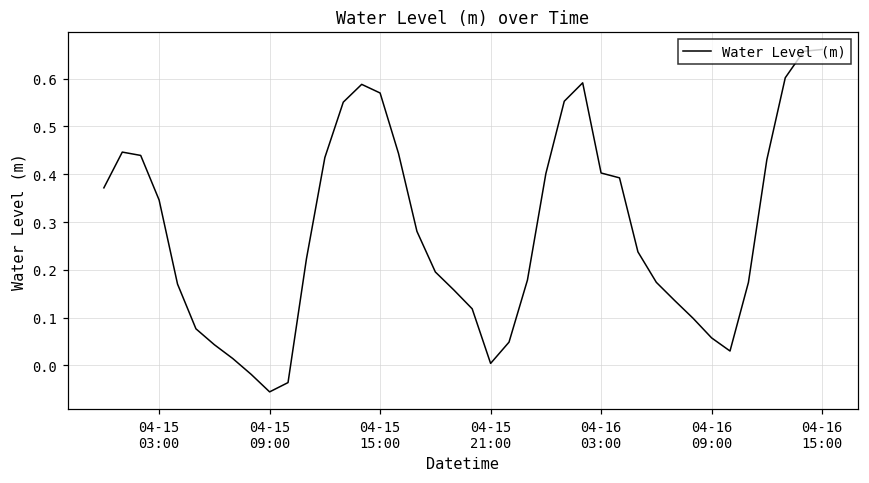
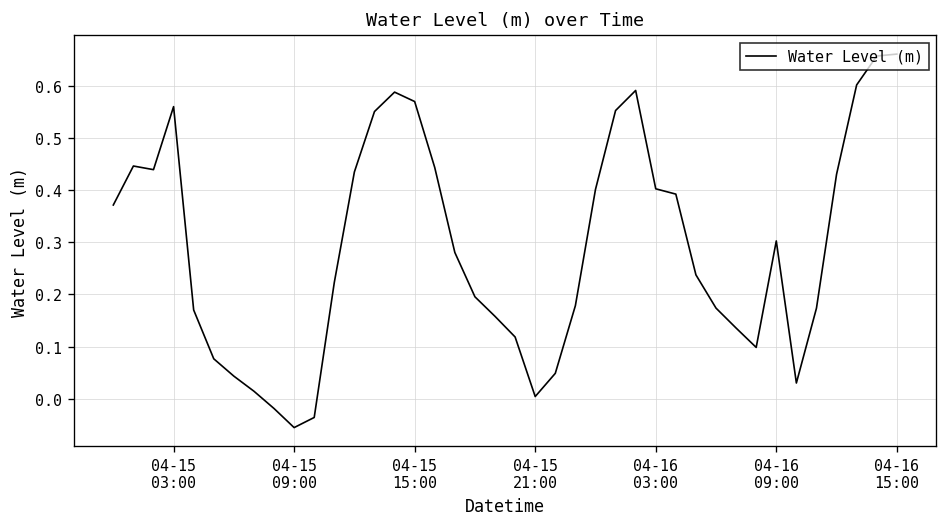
04-15 03:00: 0.35 -> 0.56
04-16 09:00: 0.06 -> 0.30
